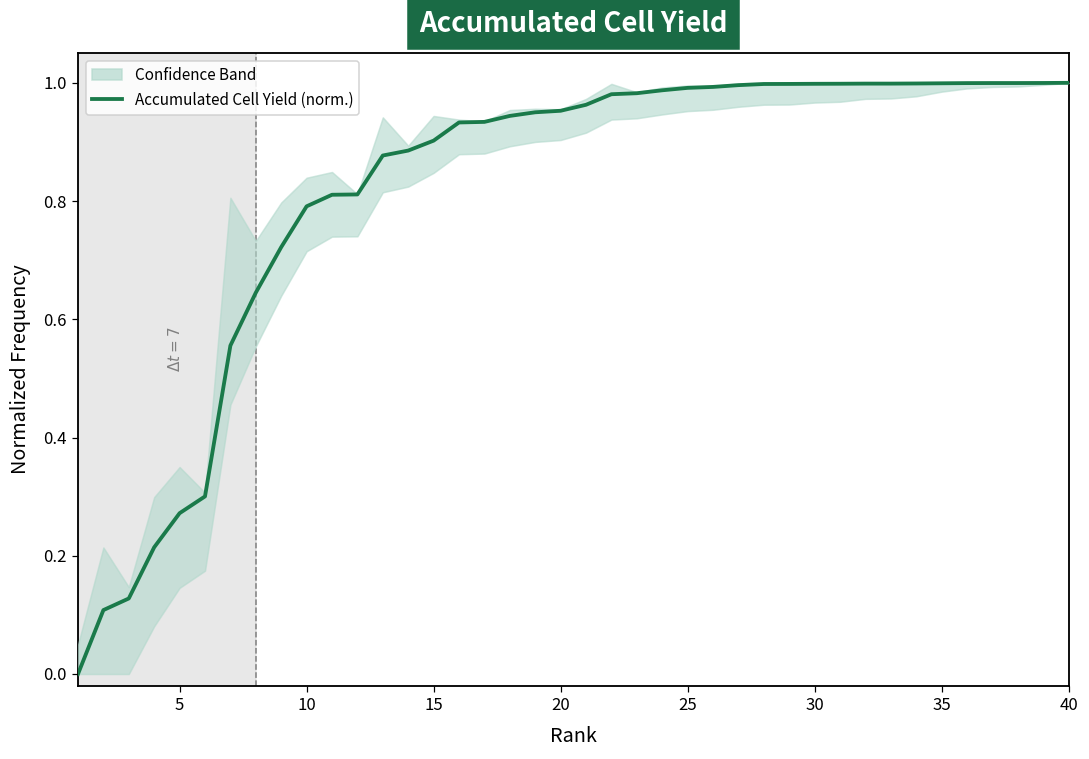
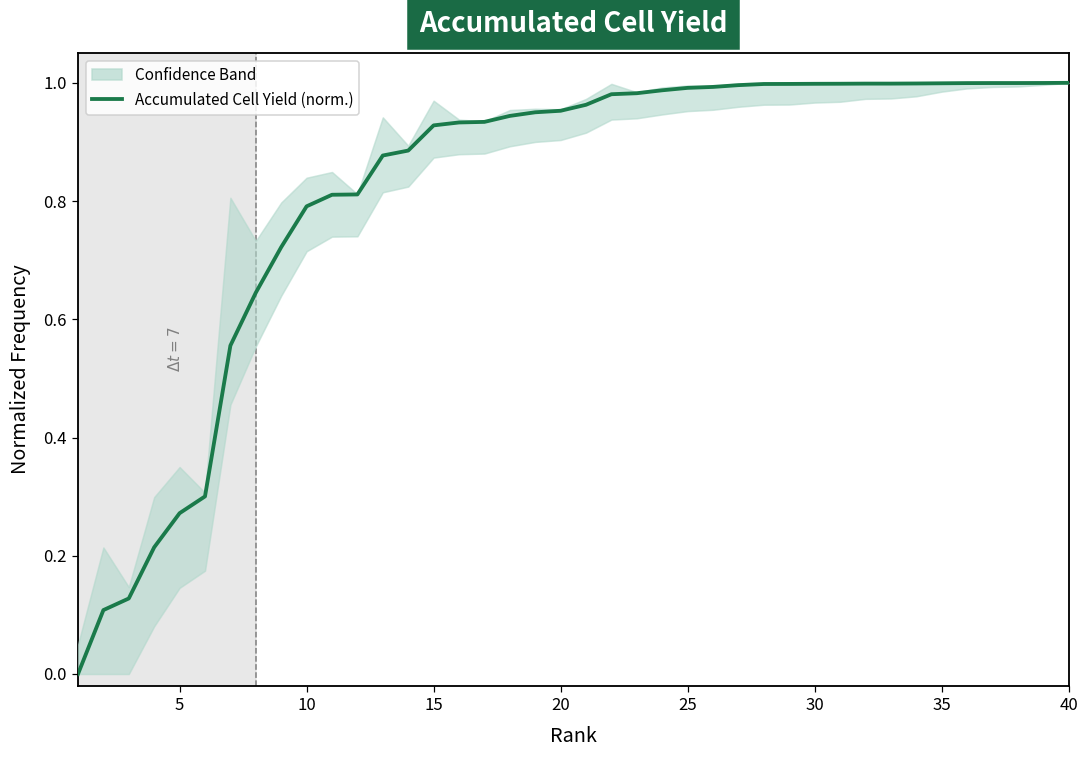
Accumulated Cell Yield (norm.), 15: 0.90 -> 0.93
